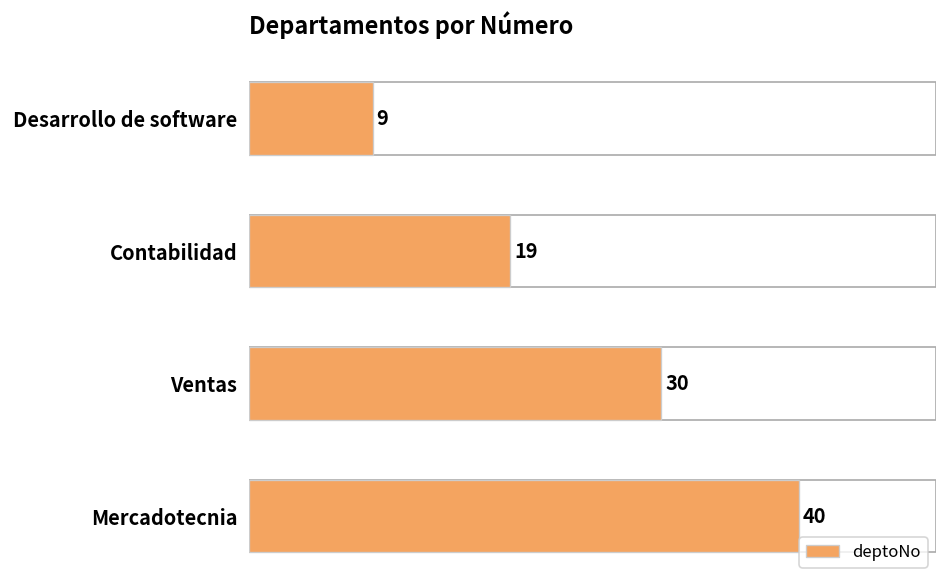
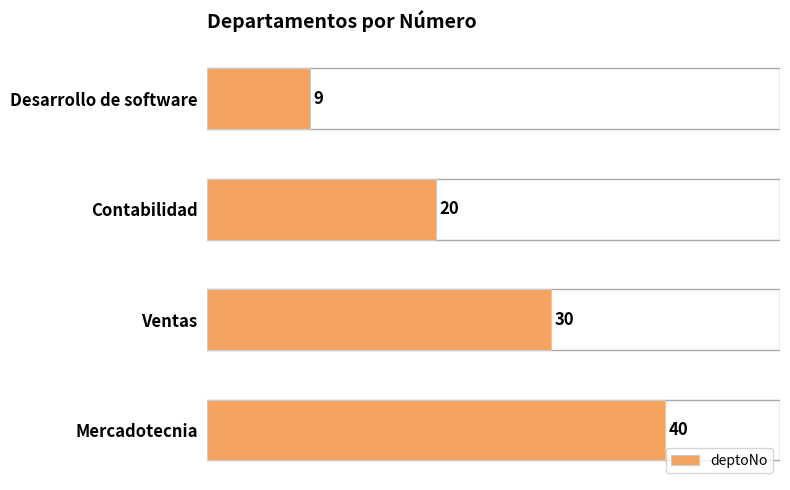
Contabilidad: 19 -> 20
